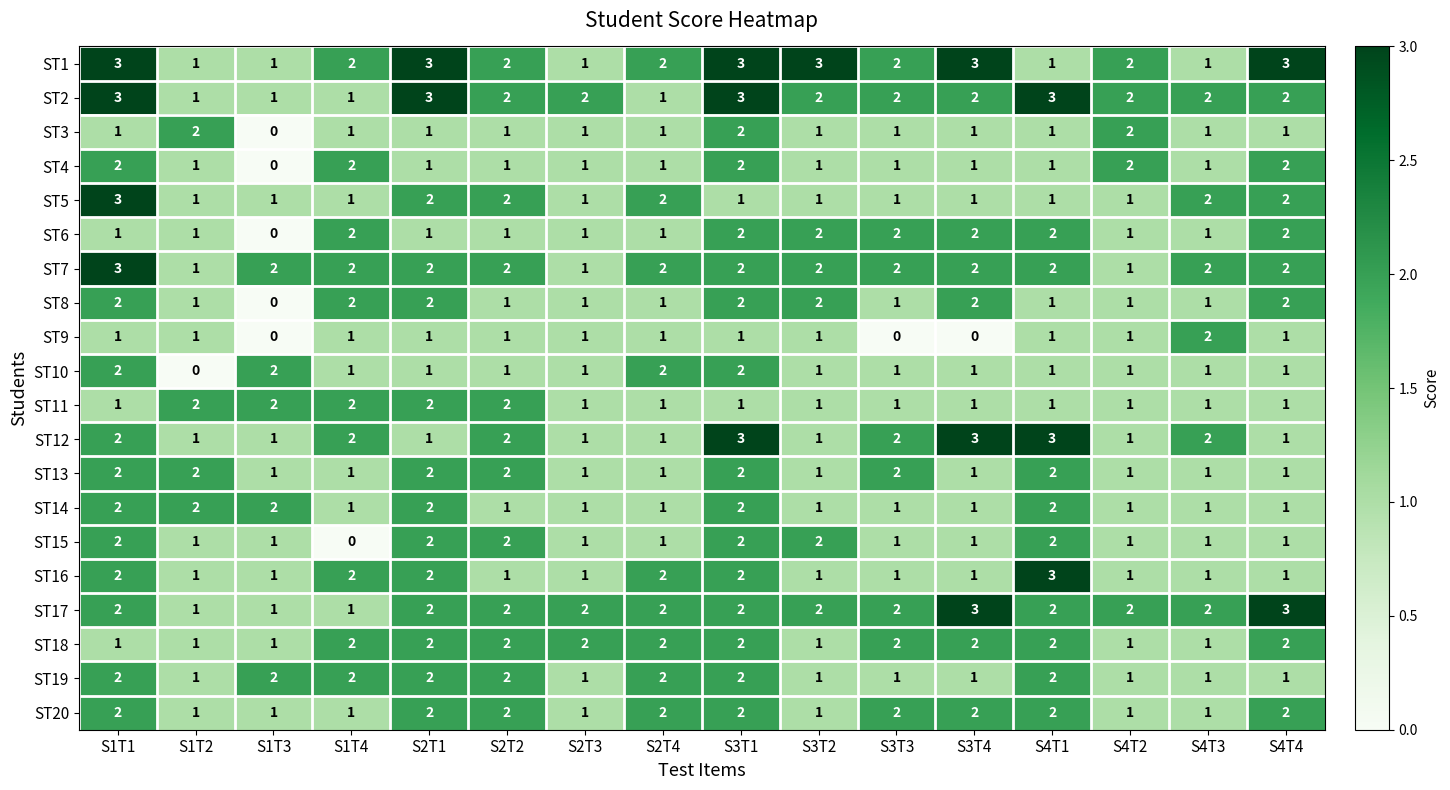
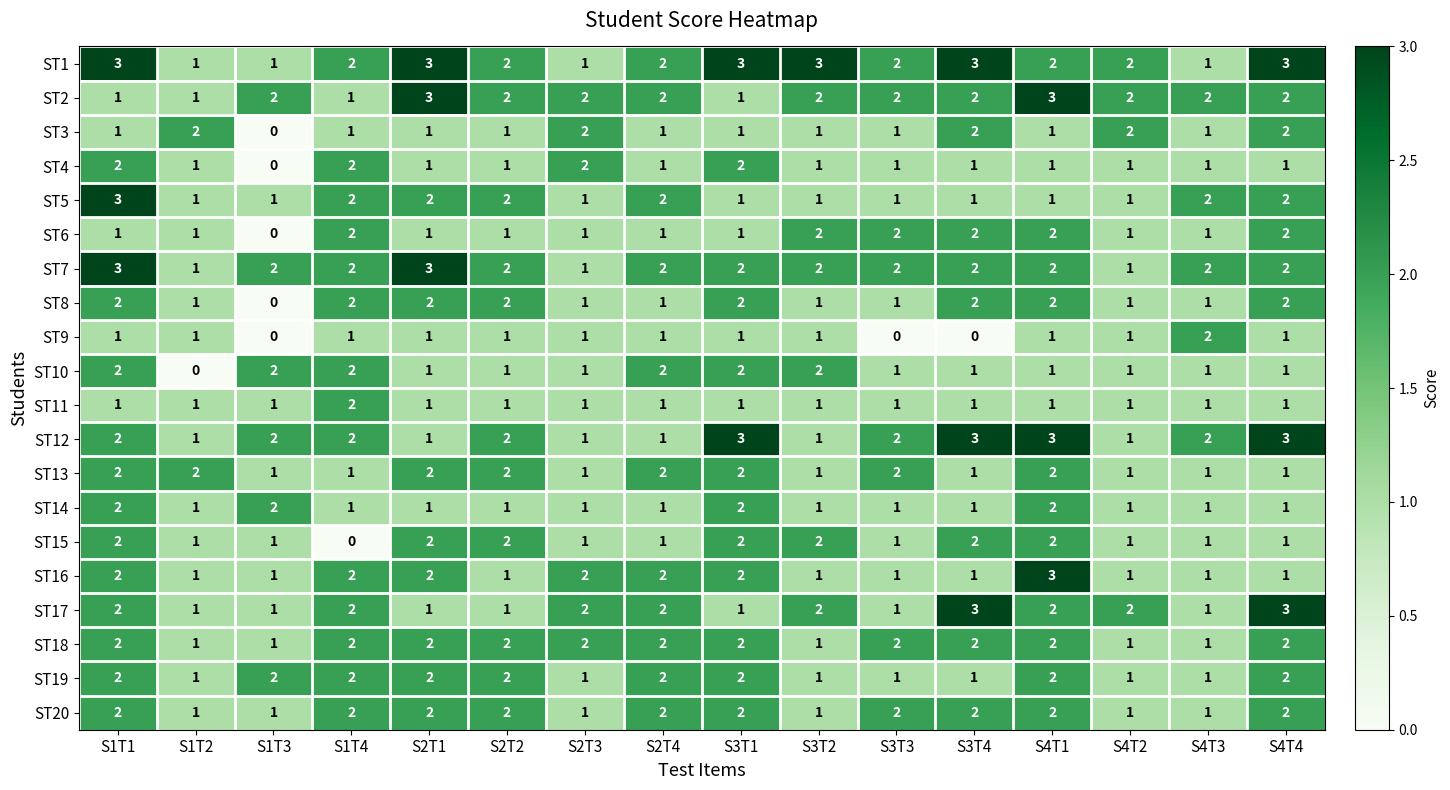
ST1, S4T1: 1 -> 2
ST2, S1T1: 3 -> 1
ST2, S1T3: 1 -> 2
ST2, S2T4: 1 -> 2
ST2, S3T1: 3 -> 1
ST3, S2T3: 1 -> 2
ST3, S3T1: 2 -> 1
ST3, S3T4: 1 -> 2
ST3, S4T4: 1 -> 2
ST4, S2T3: 1 -> 2
ST4, S4T2: 2 -> 1
ST4, S4T4: 2 -> 1
ST5, S1T4: 1 -> 2
ST6, S3T1: 2 -> 1
ST7, S2T1: 2 -> 3
ST8, S2T2: 1 -> 2
ST8, S3T2: 2 -> 1
ST8, S4T1: 1 -> 2
ST10, S1T4: 1 -> 2
ST10, S3T2: 1 -> 2
ST11, S1T2: 2 -> 1
ST11, S1T3: 2 -> 1
ST11, S2T1: 2 -> 1
ST11, S2T2: 2 -> 1
ST12, S1T3: 1 -> 2
ST12, S4T4: 1 -> 3
ST13, S2T4: 1 -> 2
ST14, S1T2: 2 -> 1
ST14, S2T1: 2 -> 1
ST15, S3T4: 1 -> 2
ST16, S2T3: 1 -> 2
ST17, S1T4: 1 -> 2
ST17, S2T1: 2 -> 1
ST17, S2T2: 2 -> 1
ST17, S3T1: 2 -> 1
ST17, S3T3: 2 -> 1
ST17, S4T3: 2 -> 1
ST18, S1T1: 1 -> 2
ST19, S4T4: 1 -> 2
ST20, S1T4: 1 -> 2
